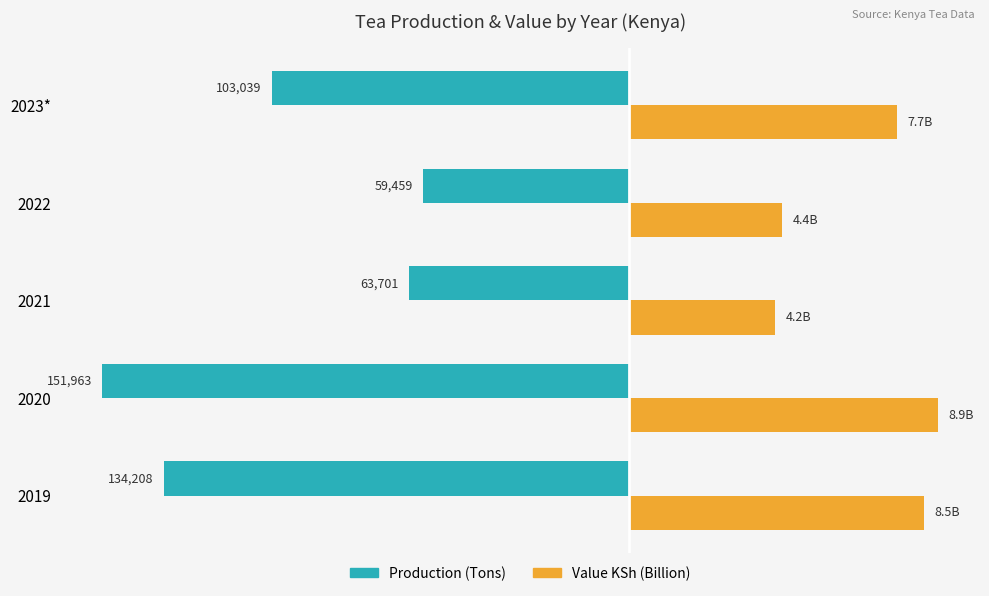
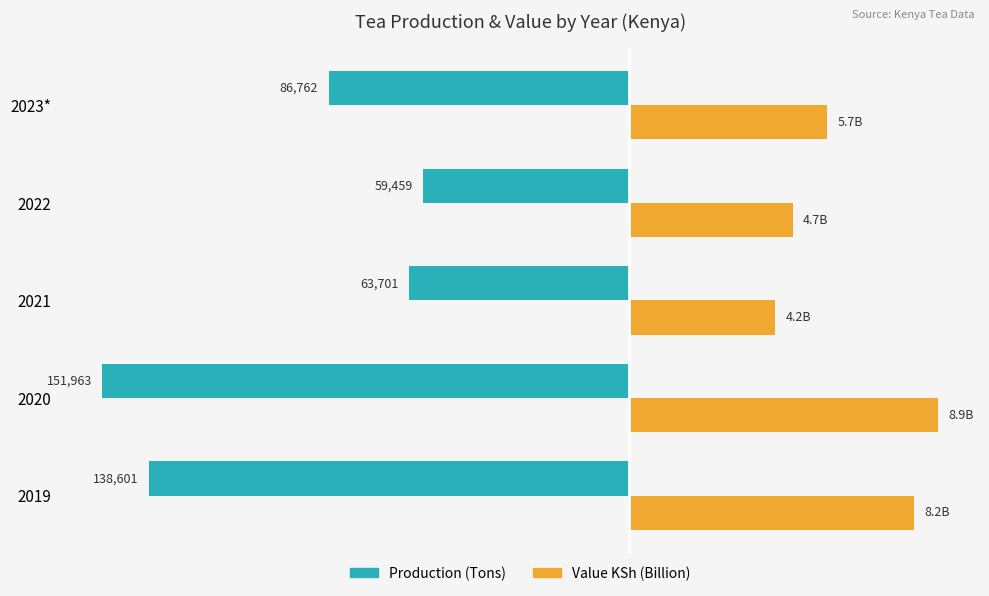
Production (Tons), 2023*: 103,039 -> 86,762
Value KSh (Billion), 2023*: 7.7B -> 5.7B
Value KSh (Billion), 2022: 4.4B -> 4.7B
Production (Tons), 2019: 134,208 -> 138,601
Value KSh (Billion), 2019: 8.5B -> 8.2B
